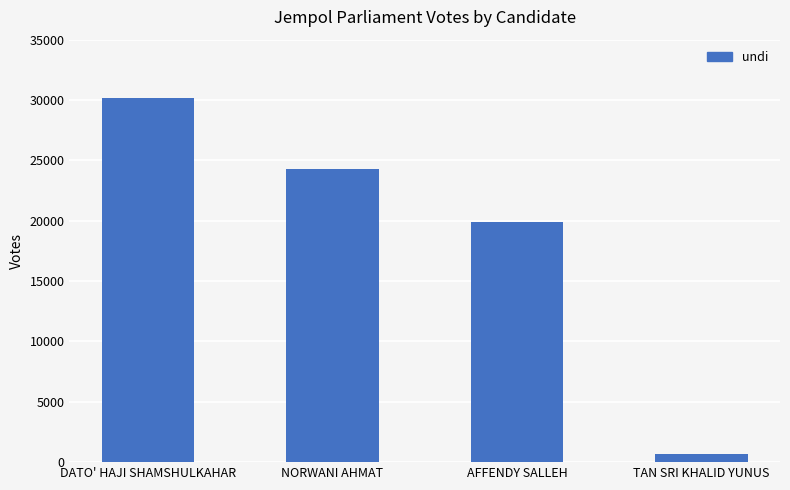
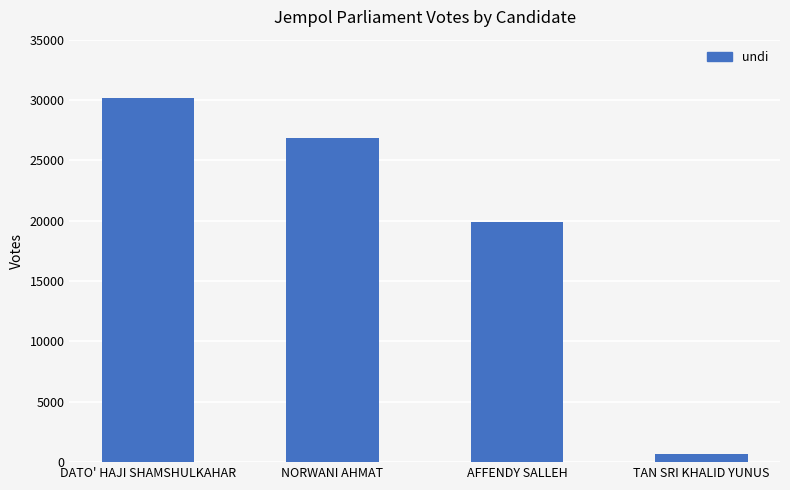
NORWANI AHMAT: 24300 -> 26800
